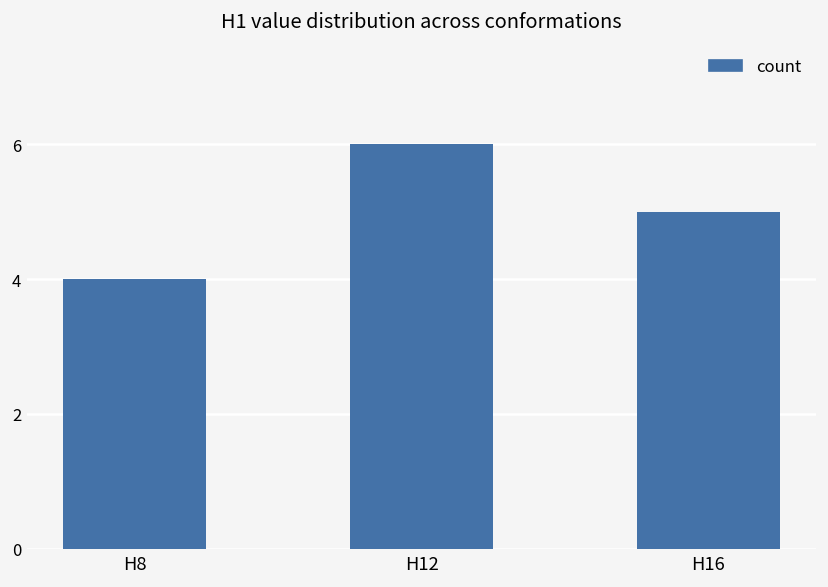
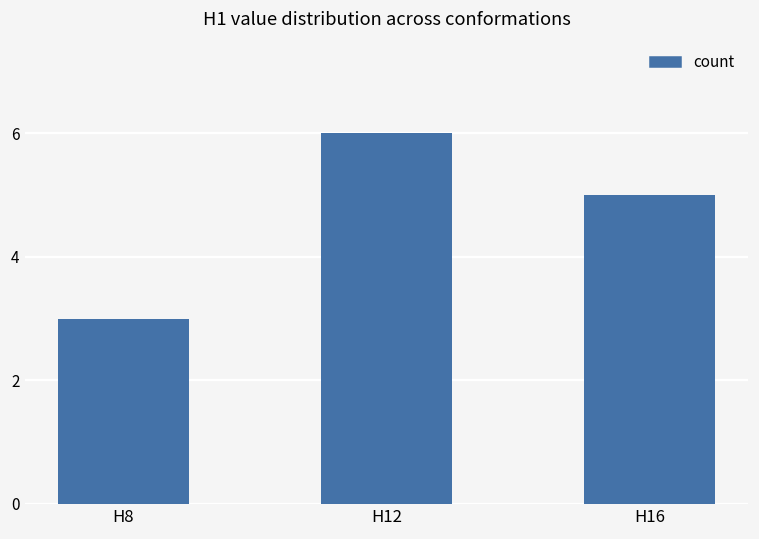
H8: 4 -> 3
